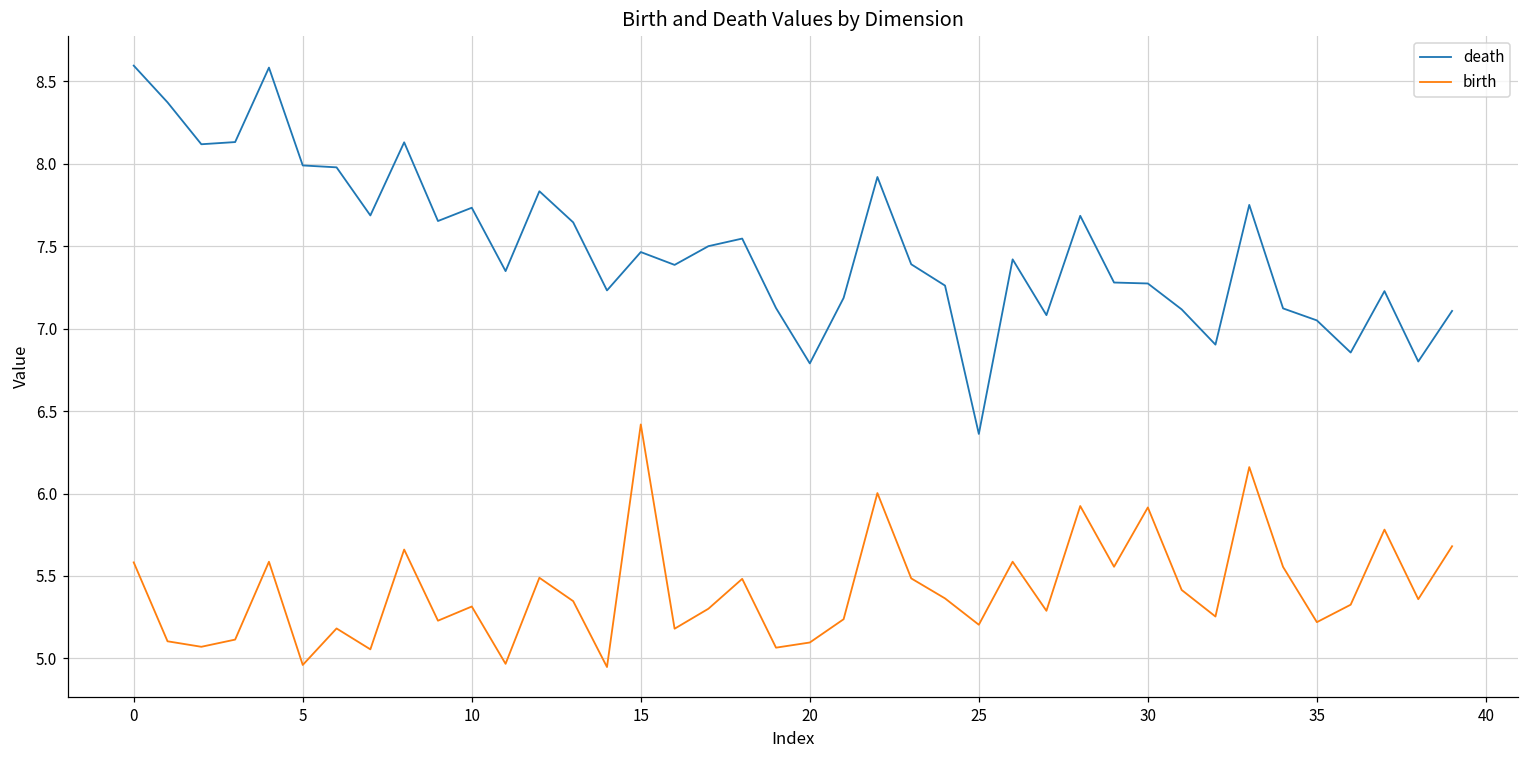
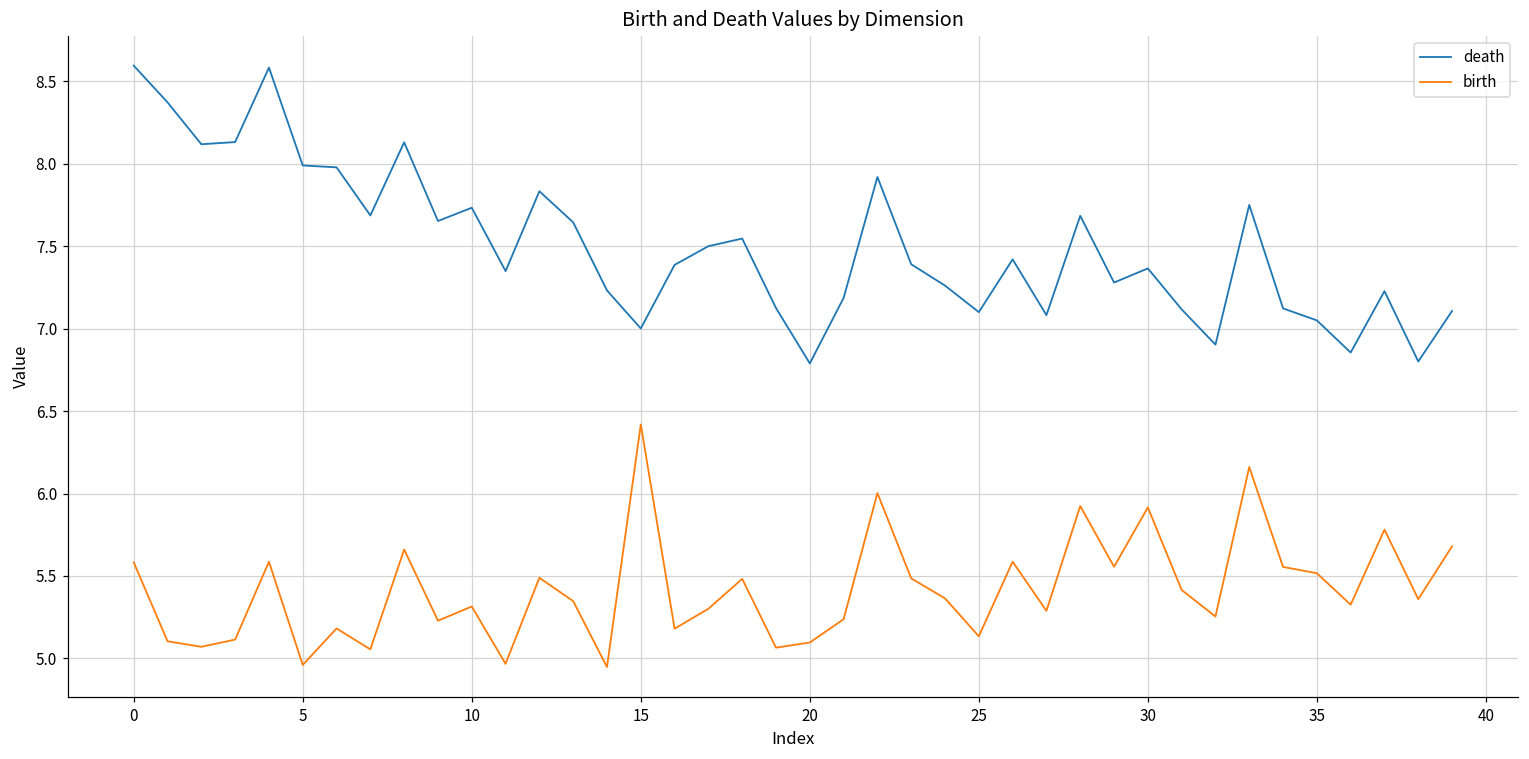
death, 15: 7.46 -> 7.00
death, 25: 6.36 -> 7.10
birth, 25: 5.20 -> 5.13
death, 30: 7.27 -> 7.37
birth, 35: 5.22 -> 5.52
